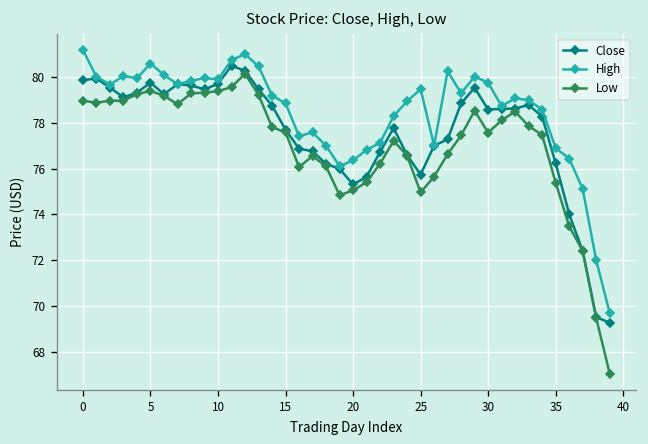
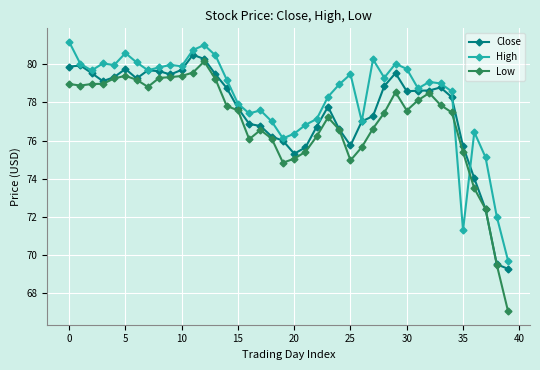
High, 15: 78.9 -> 77.9
Close, 35: 76.2 -> 75.7
High, 35: 76.9 -> 71.3
